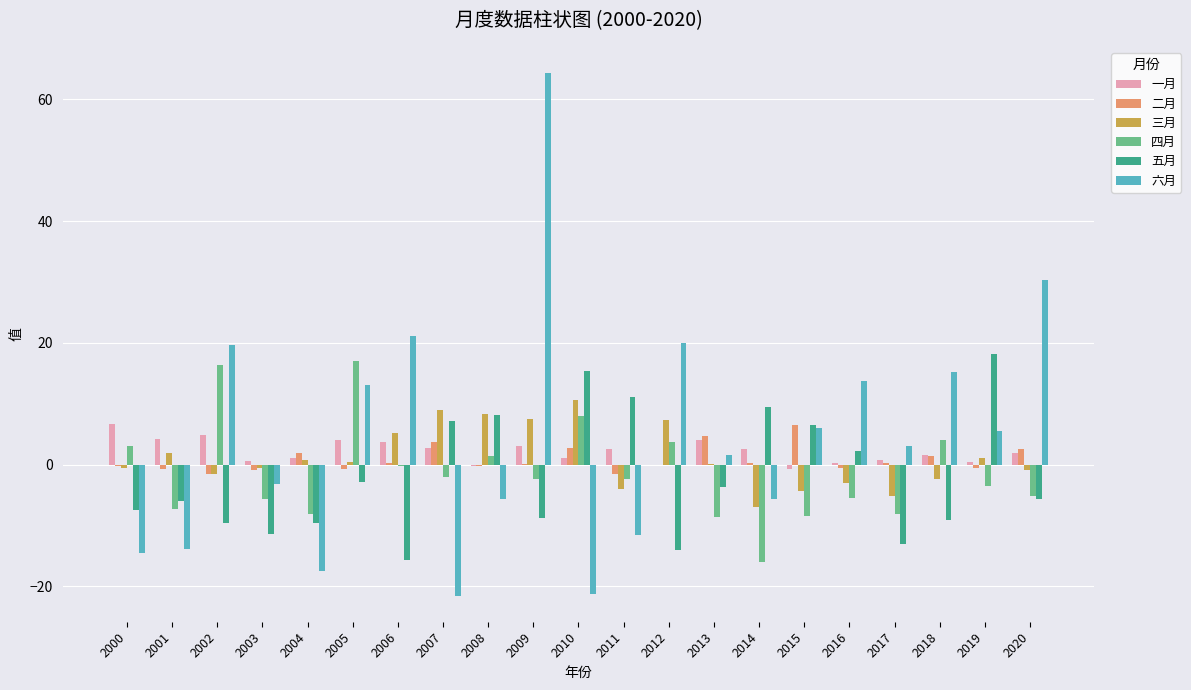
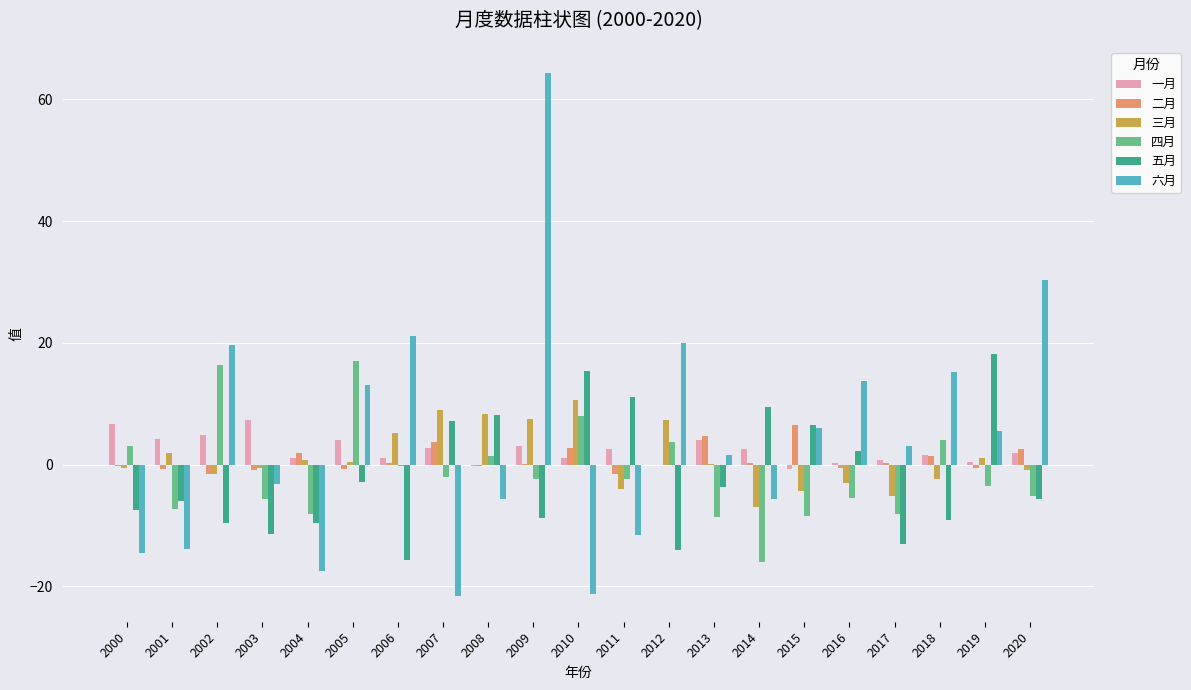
一月, 2003: 1 -> 7
一月, 2006: 4 -> 1
